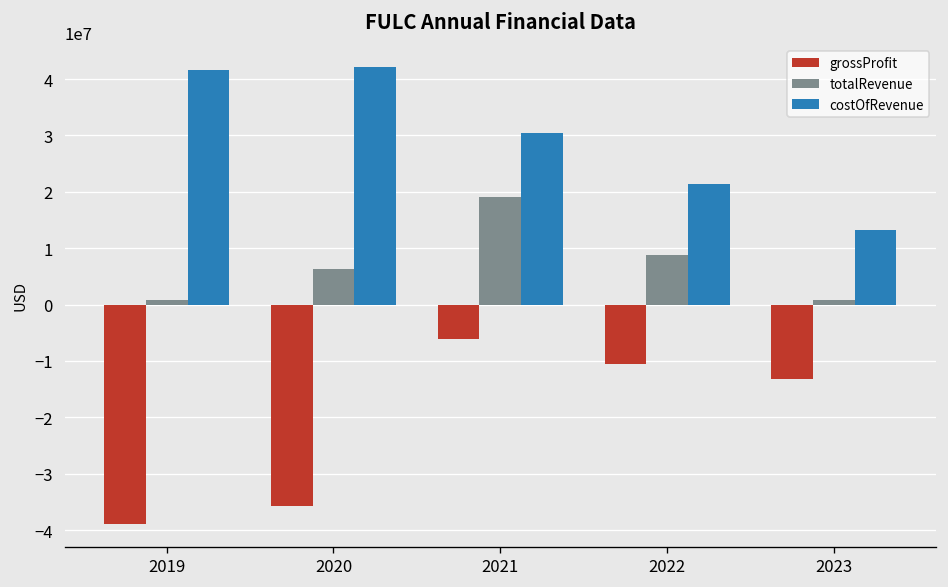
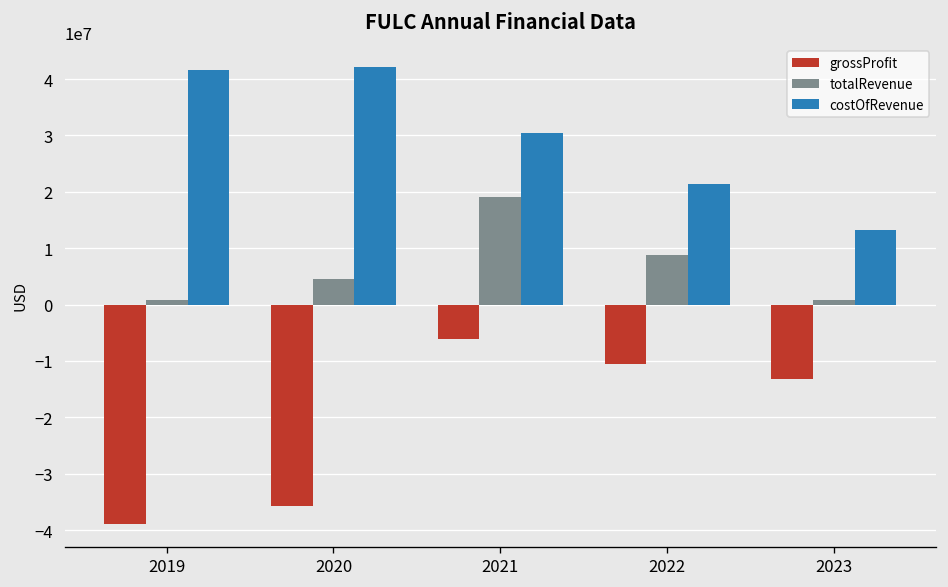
totalRevenue, 2020: 6000000 -> 4000000
